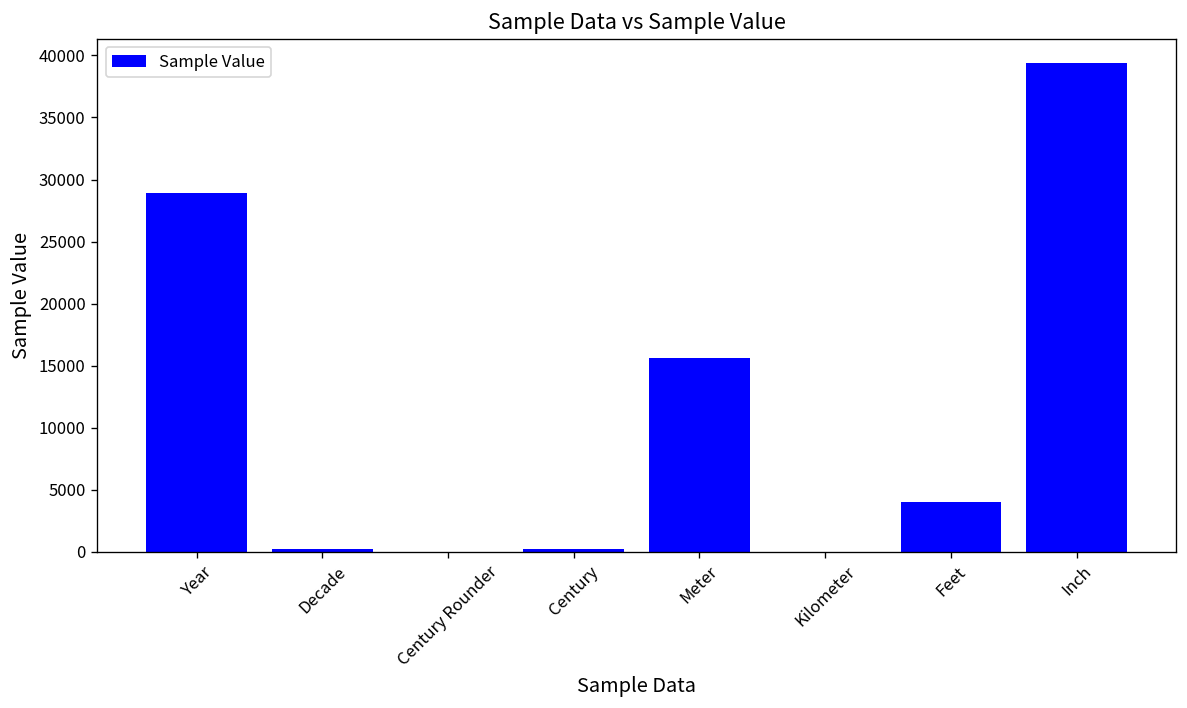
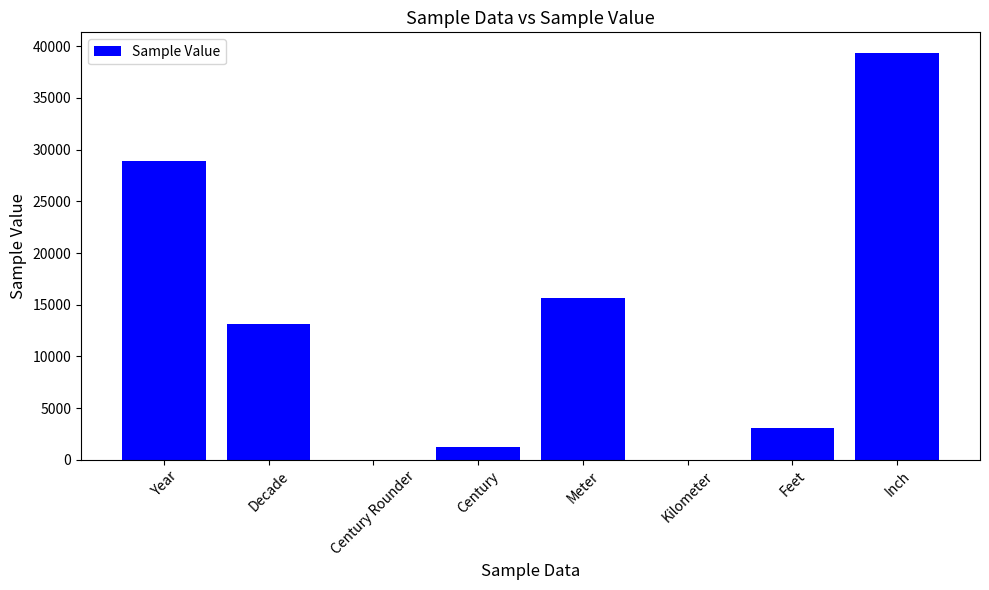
Decade: 200 -> 13200
Century: 200 -> 1200
Feet: 4000 -> 3100
